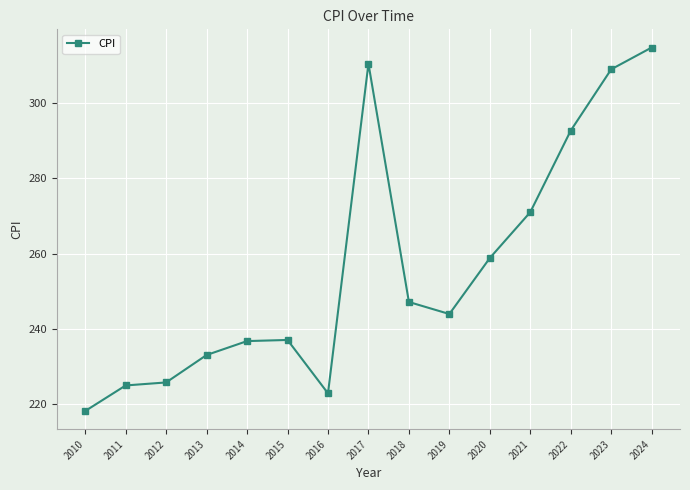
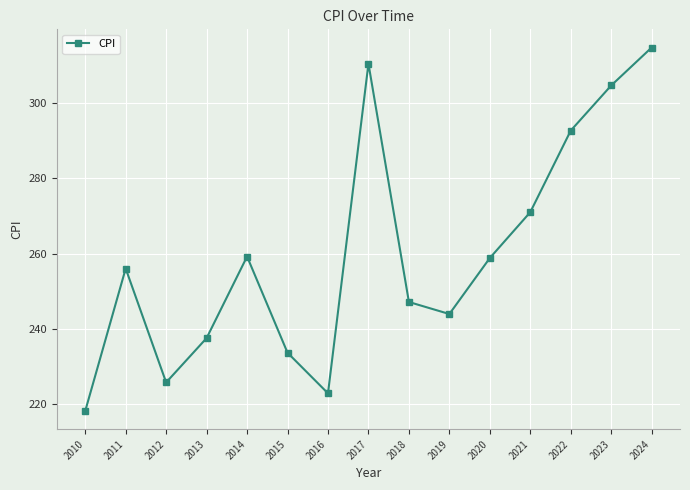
2011: 225 -> 256
2013: 233 -> 238
2014: 237 -> 259
2015: 237 -> 234
2023: 309 -> 305
